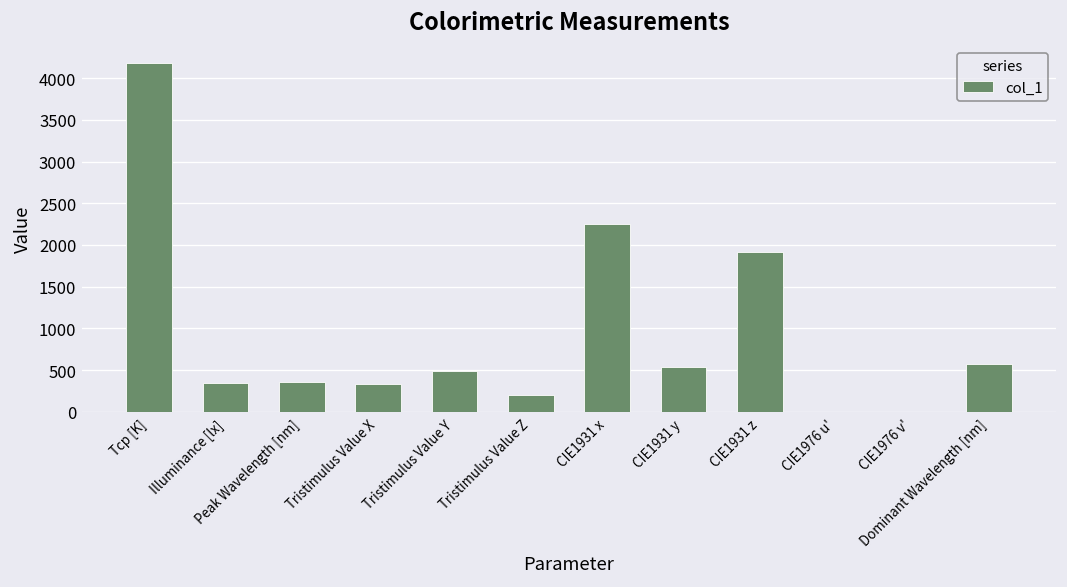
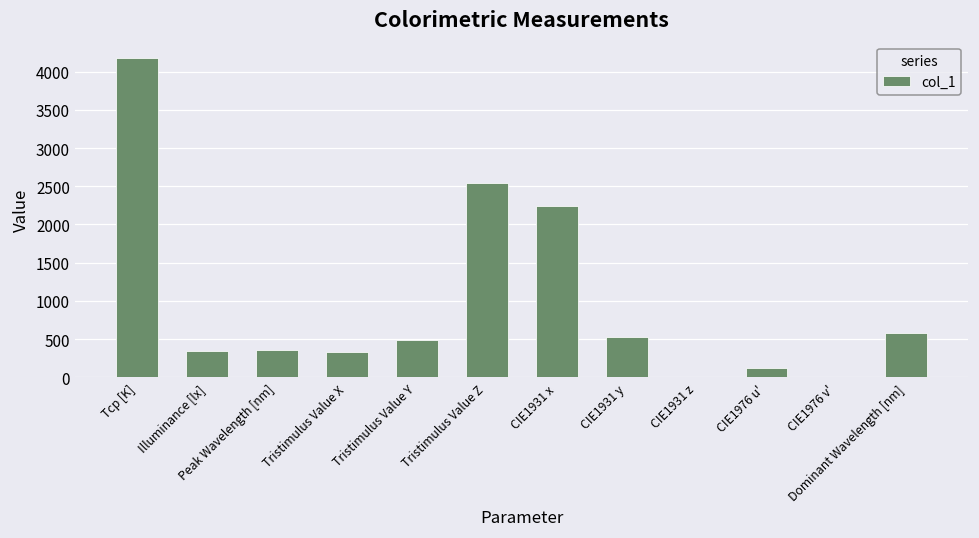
Tristimulus Value Z: 200 -> 2500
CIE1931 z: 1900 -> 0
CIE1976 u': 0 -> 100
